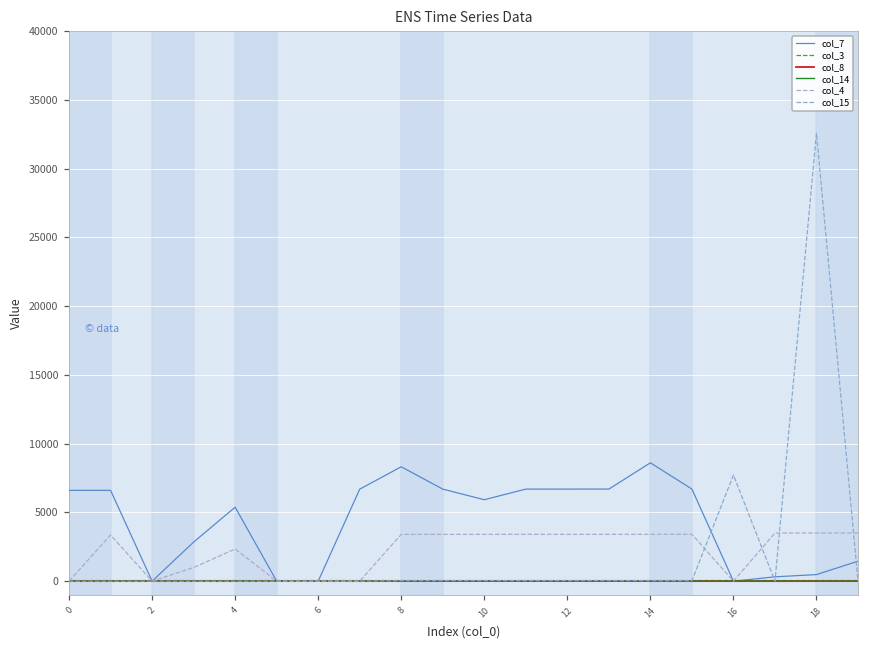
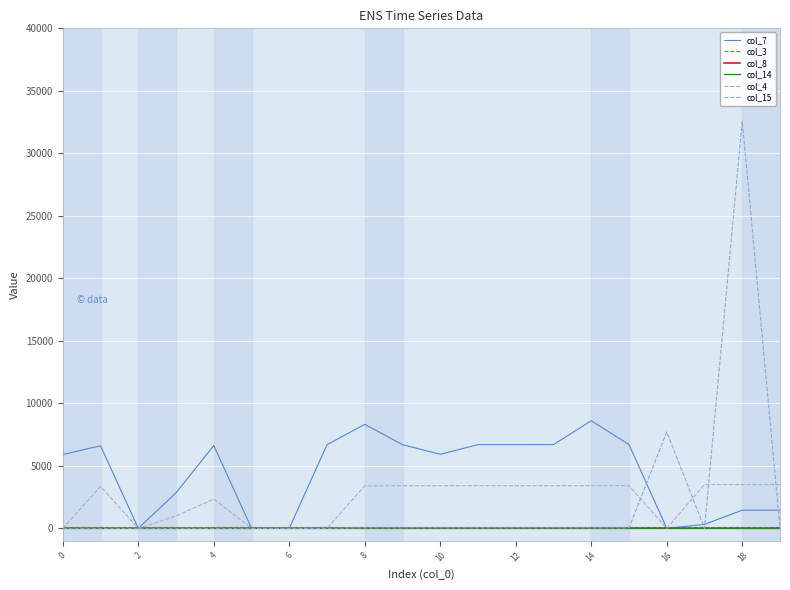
col_7, 0: 6600 -> 5900
col_7, 4: 5400 -> 6600
col_7, 18: 500 -> 1500
